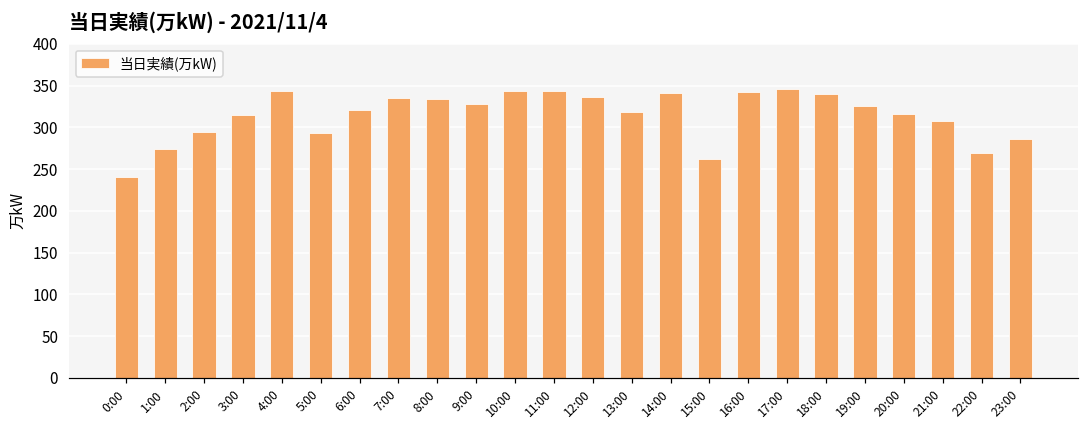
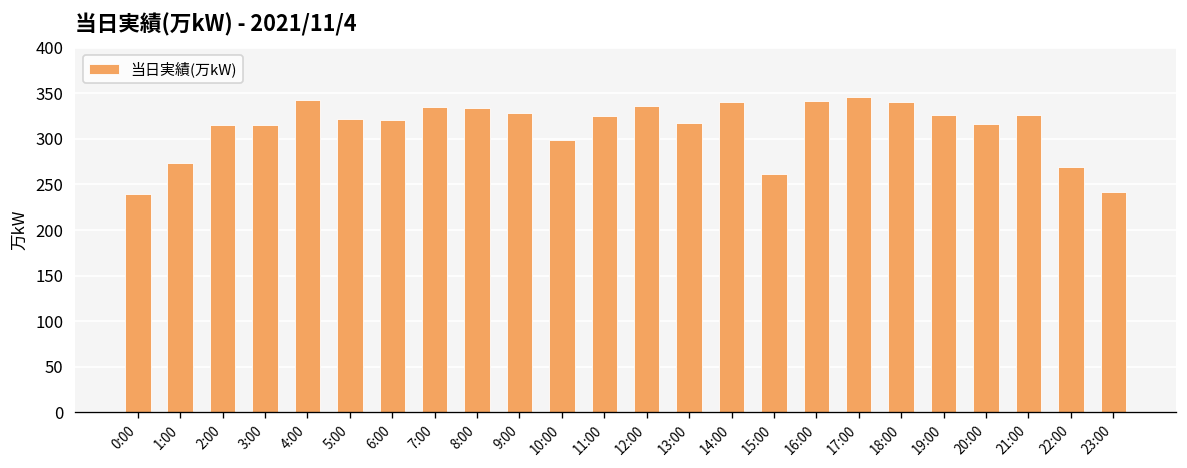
2:00: 300 -> 320
5:00: 290 -> 320
10:00: 340 -> 300
11:00: 340 -> 330
21:00: 310 -> 330
23:00: 290 -> 240
